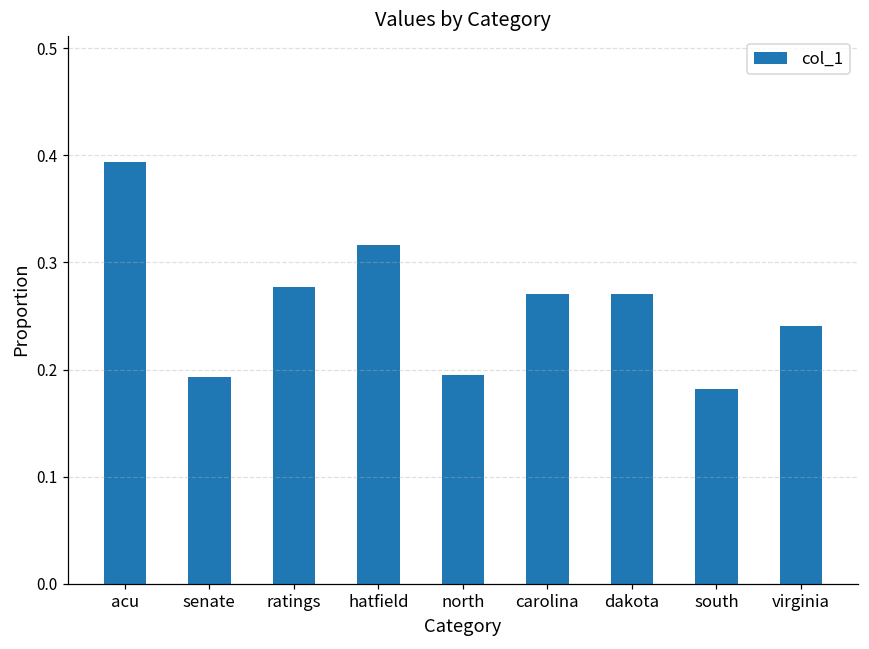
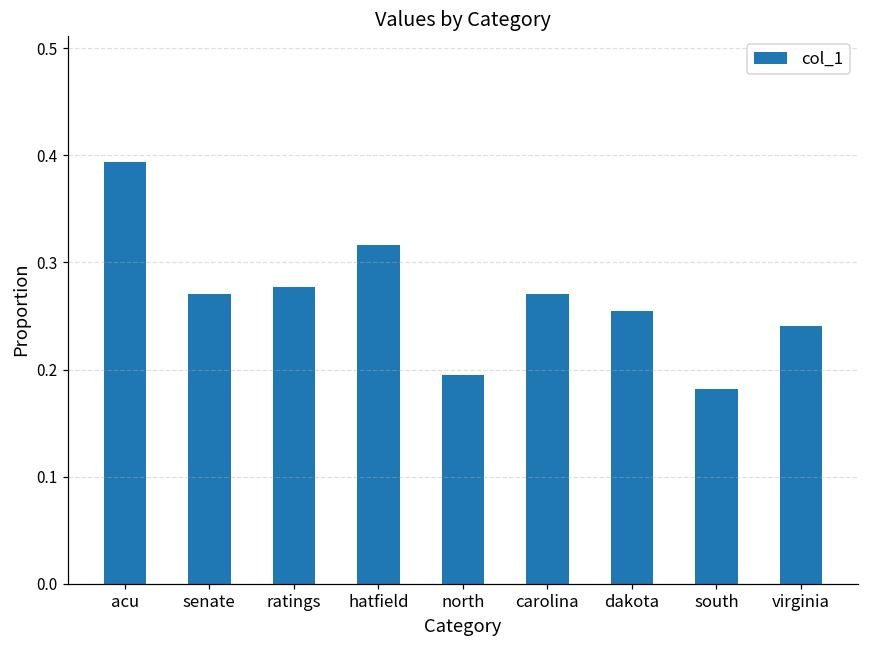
senate: 0.19 -> 0.27
dakota: 0.27 -> 0.25
